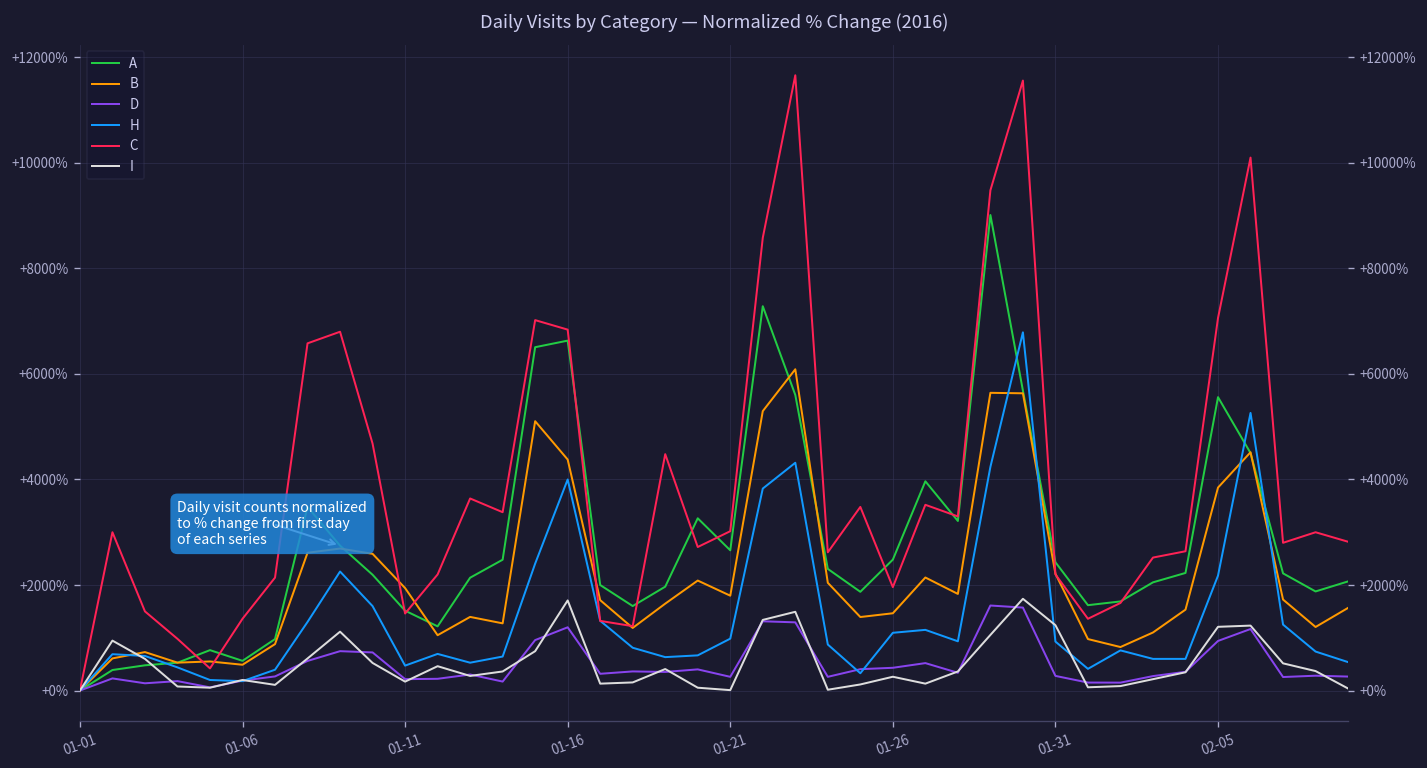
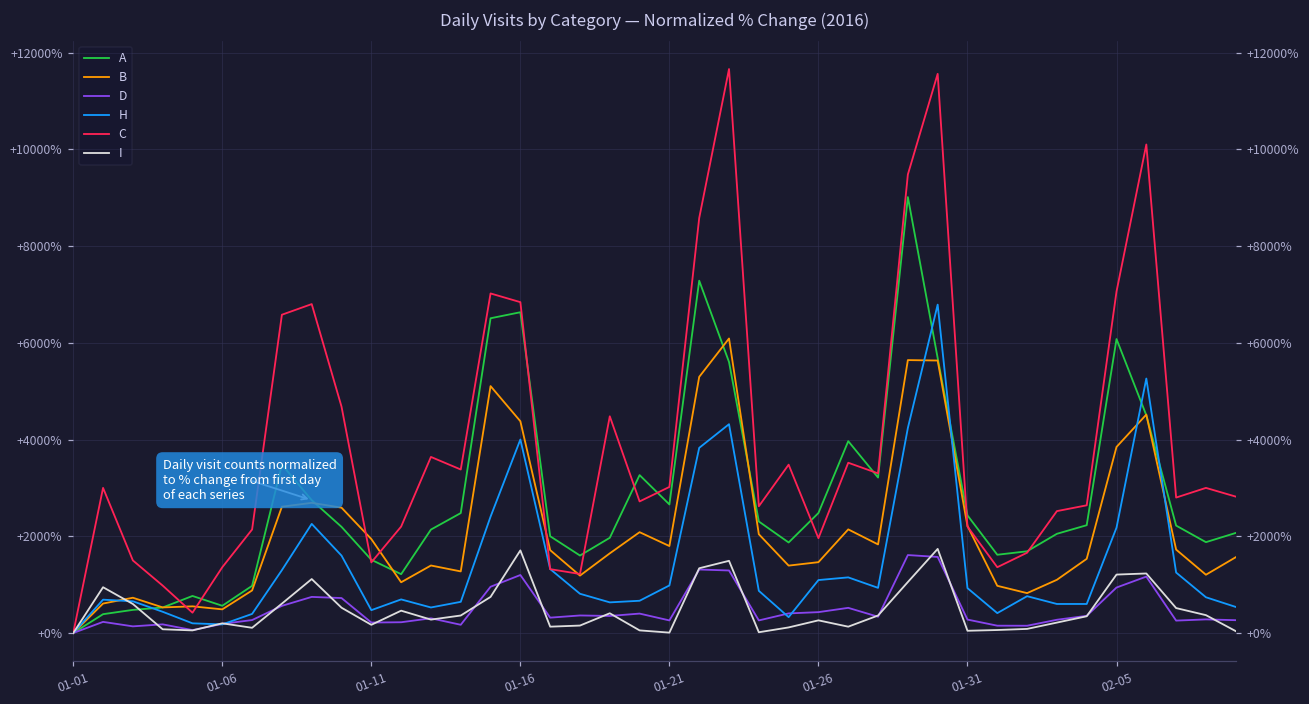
I, 01-31: +1200% -> +0%
A, 02-05: +5600% -> +6100%
